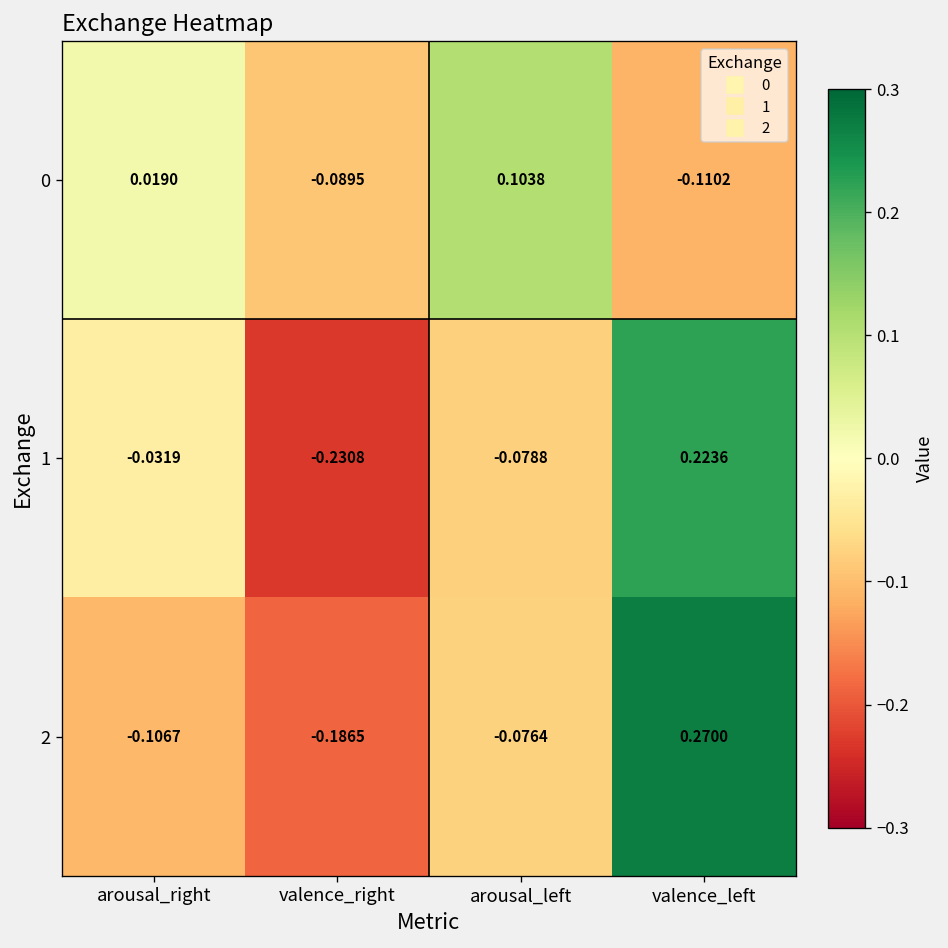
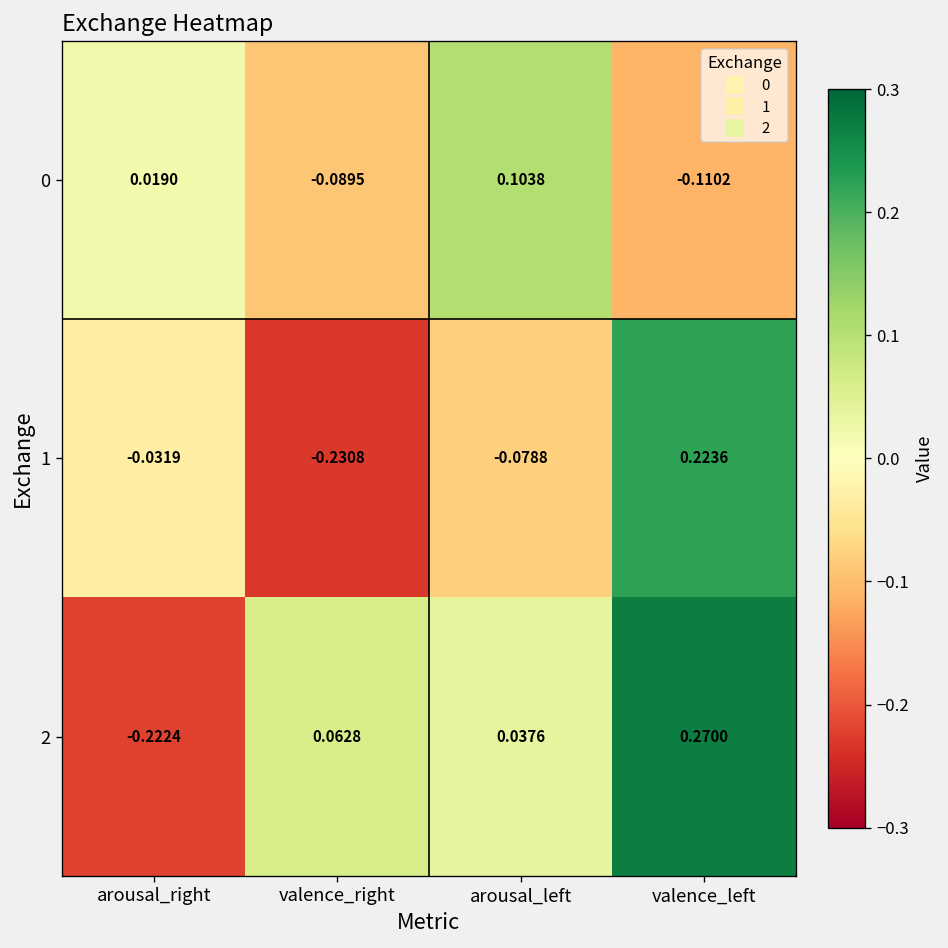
2, arousal_right: -0.1067 -> -0.2224
2, valence_right: -0.1865 -> 0.0628
2, arousal_left: -0.0764 -> 0.0376
